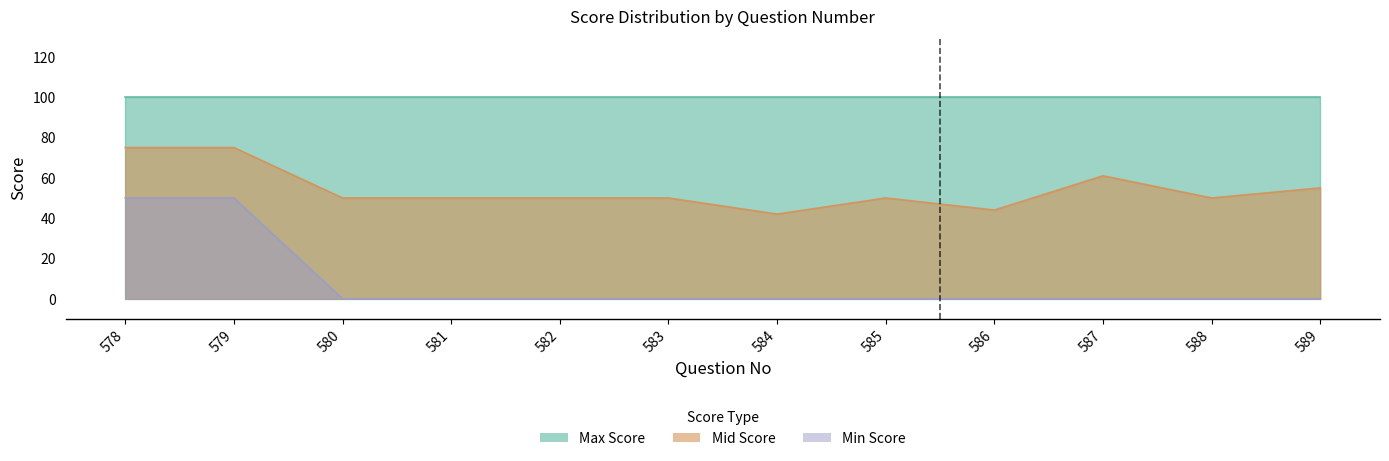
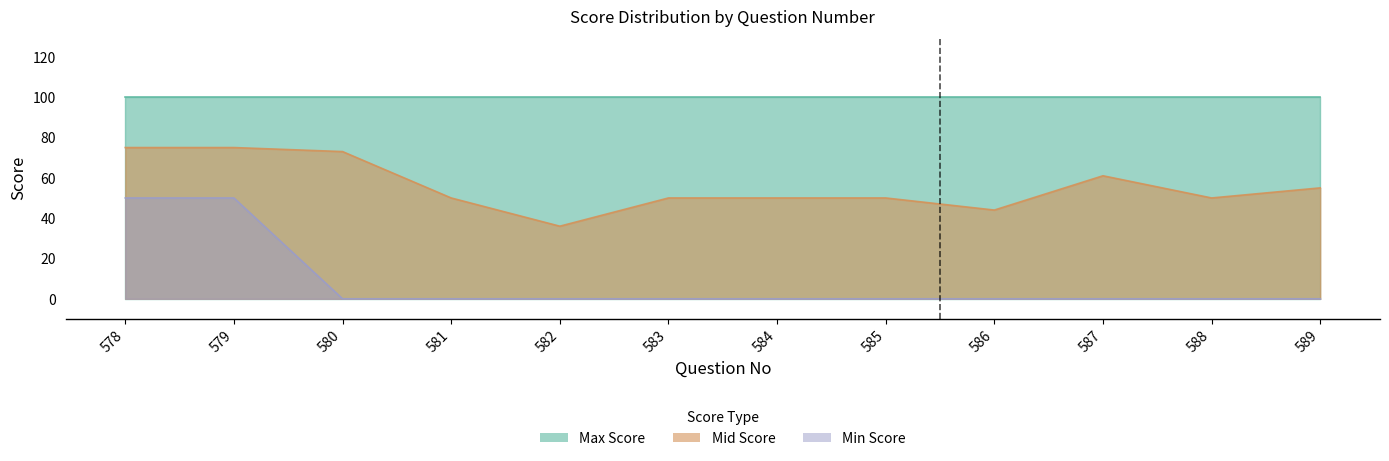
Mid Score, 580: 50 -> 73
Mid Score, 582: 50 -> 36
Mid Score, 584: 42 -> 50
